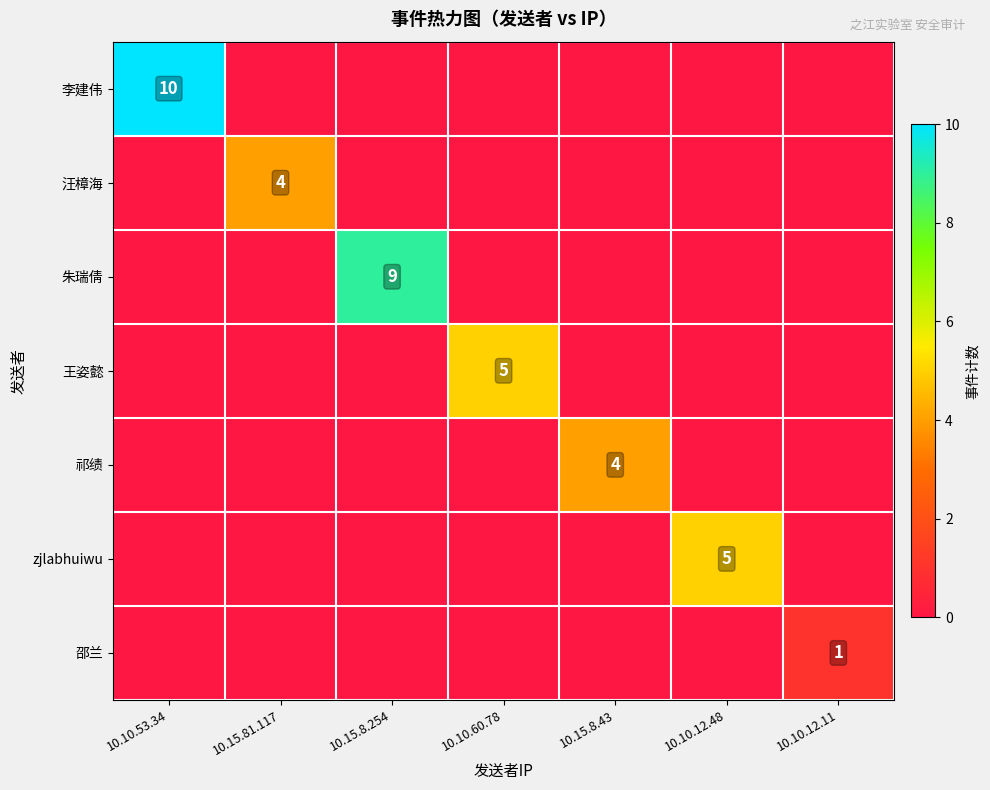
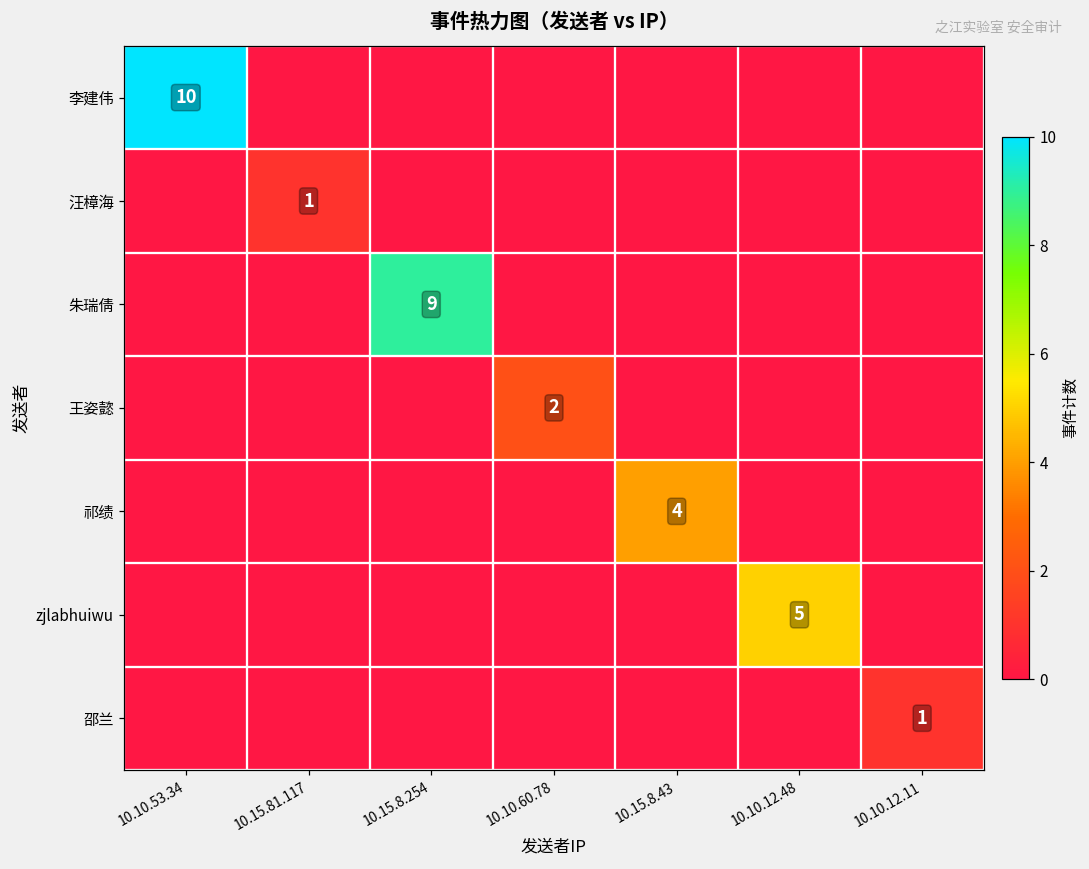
汪樟海, 10.15.81.117: 4 -> 1
王姿懿, 10.10.60.78: 5 -> 2
